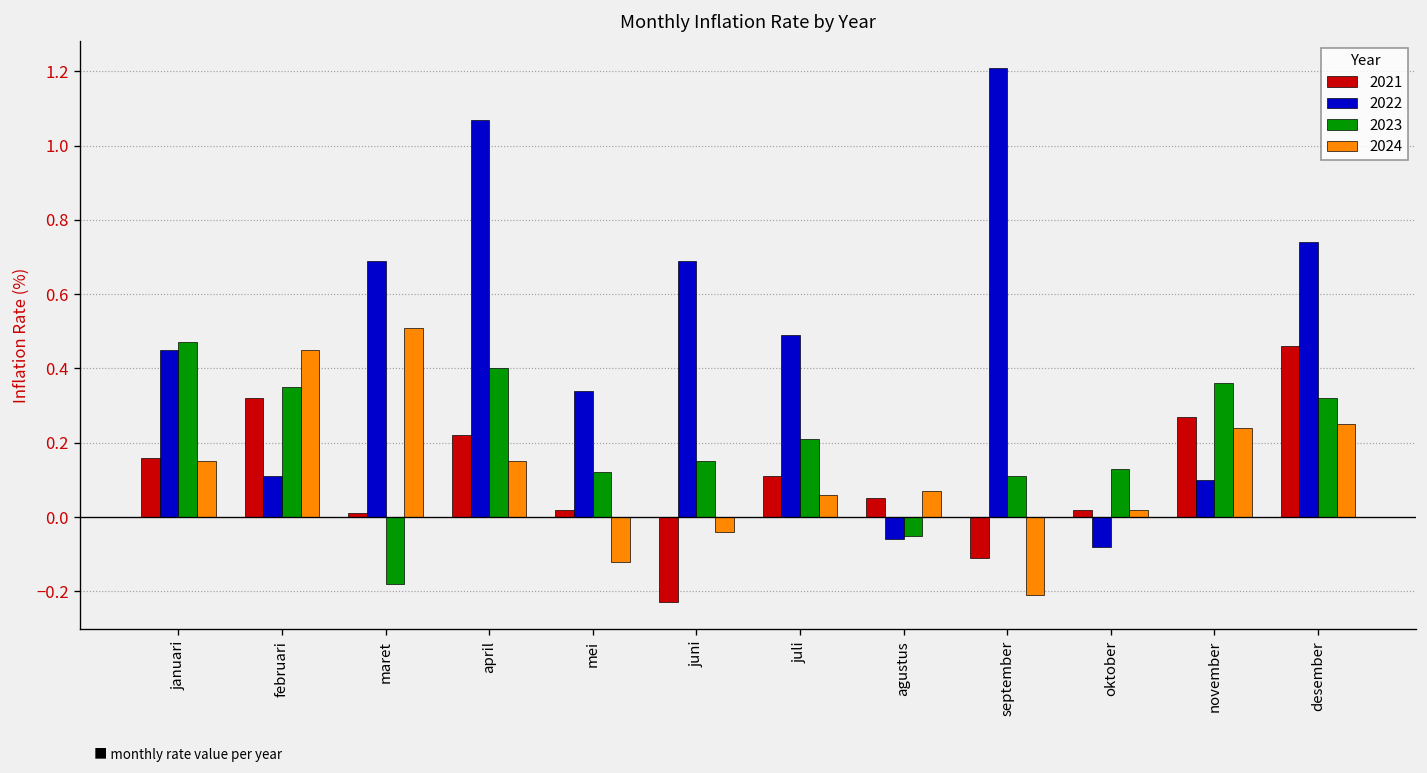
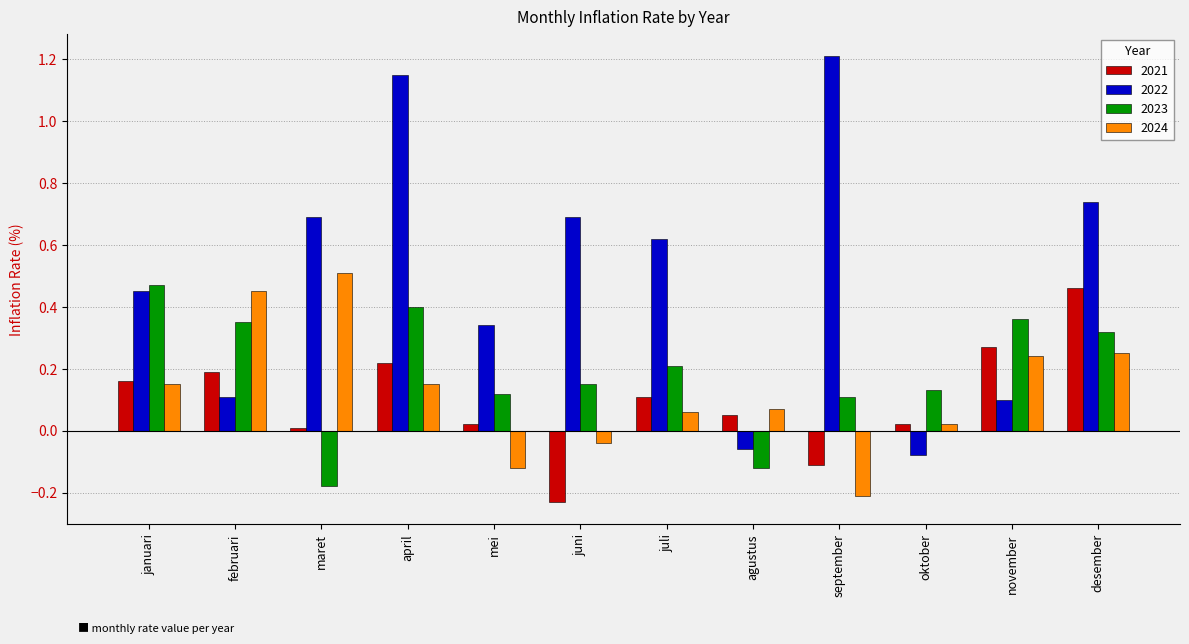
2021, februari: 0.32 -> 0.19
2022, april: 1.07 -> 1.15
2022, juli: 0.49 -> 0.62
2023, agustus: -0.05 -> -0.12
